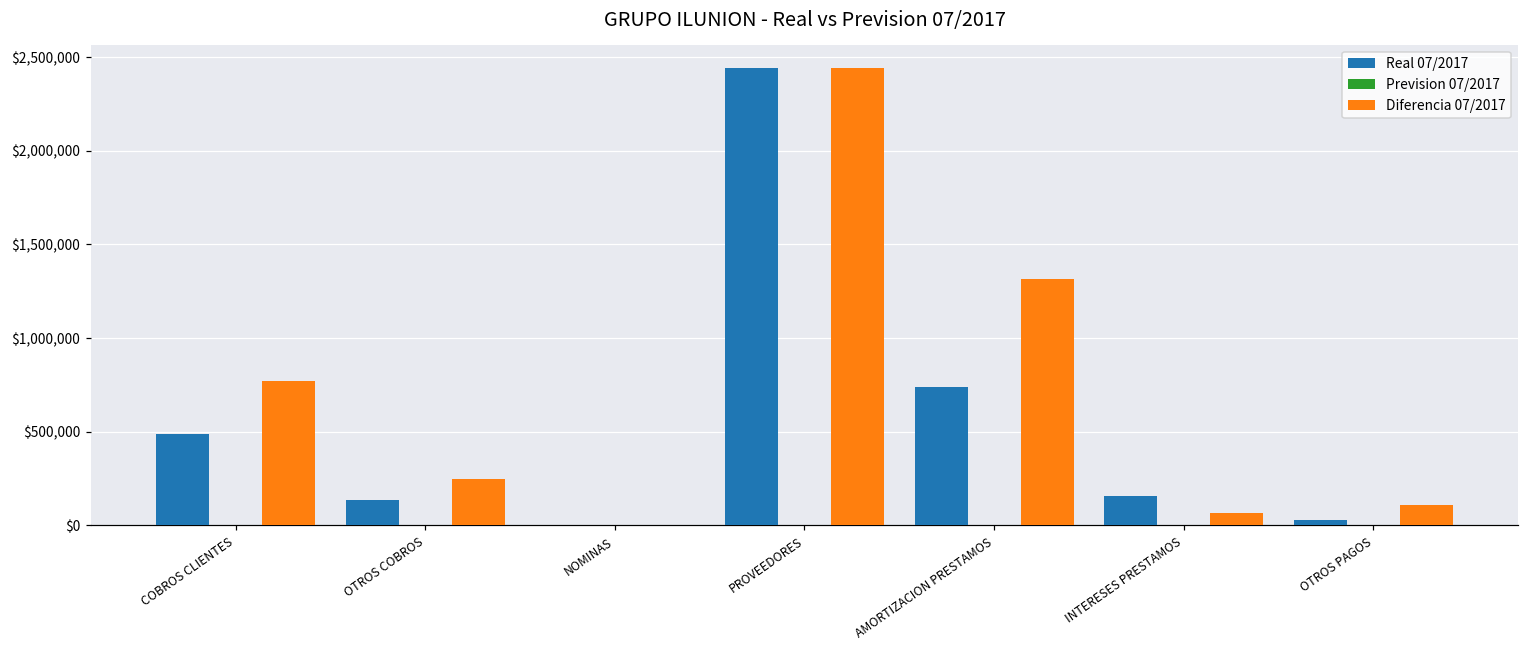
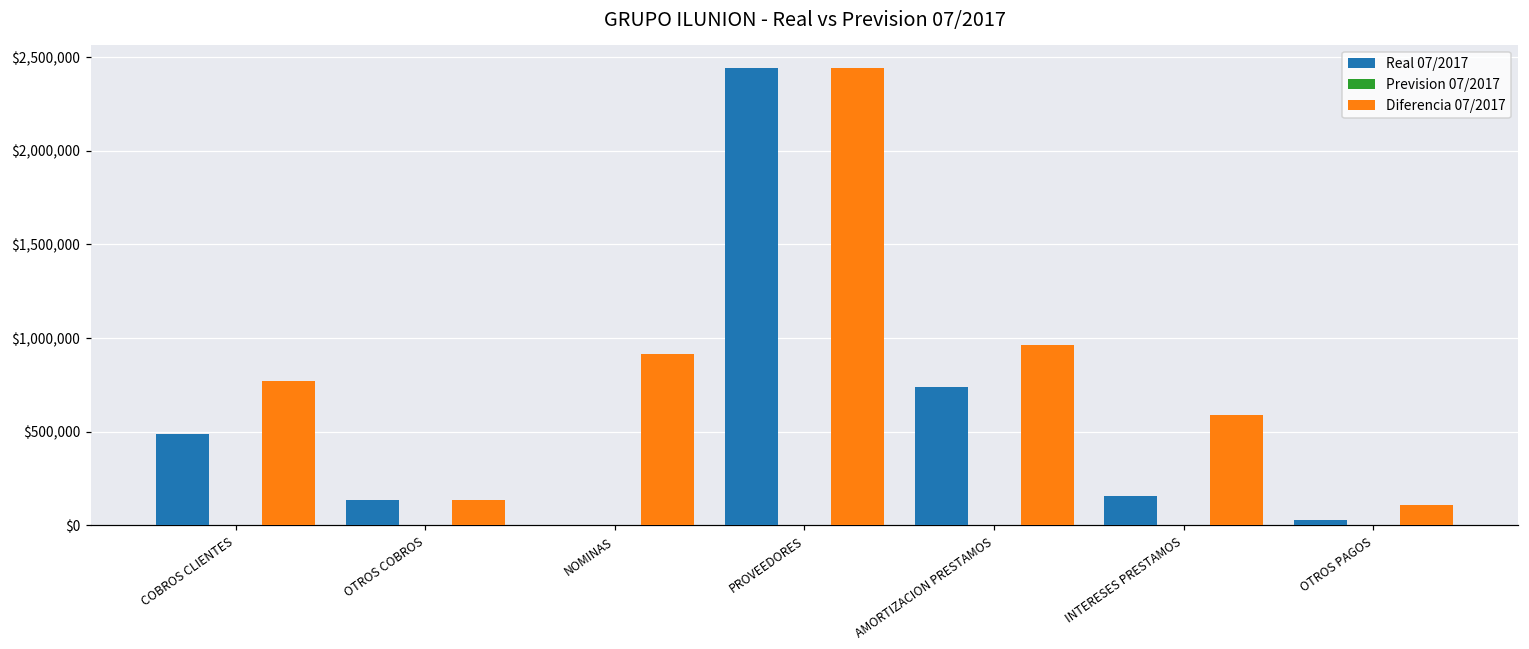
Diferencia 07/2017, OTROS COBROS: $250,000 -> $140,000
Diferencia 07/2017, NOMINAS: $0 -> $910,000
Diferencia 07/2017, AMORTIZACION PRESTAMOS: $1,320,000 -> $960,000
Diferencia 07/2017, INTERESES PRESTAMOS: $60,000 -> $590,000
